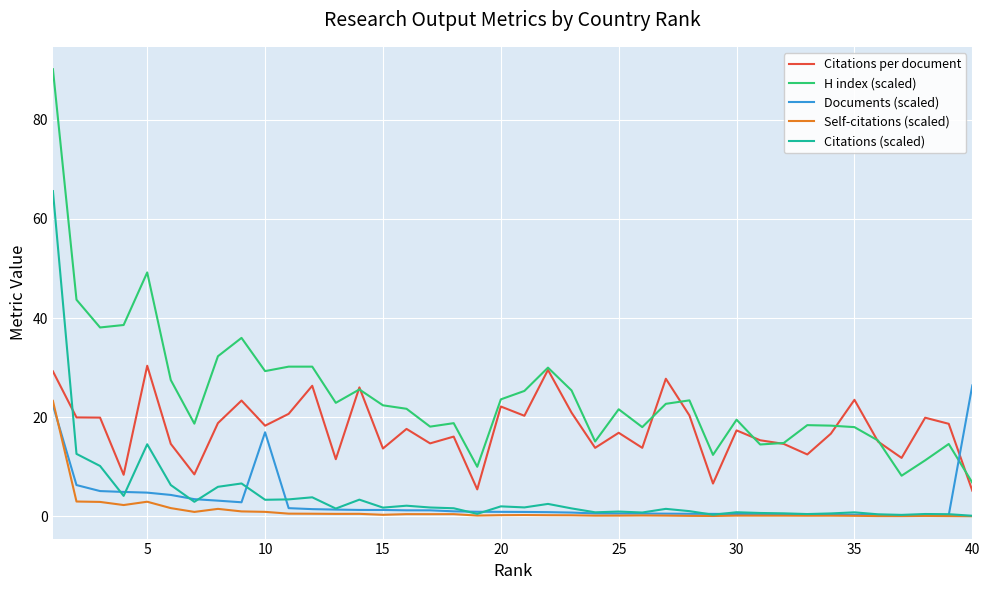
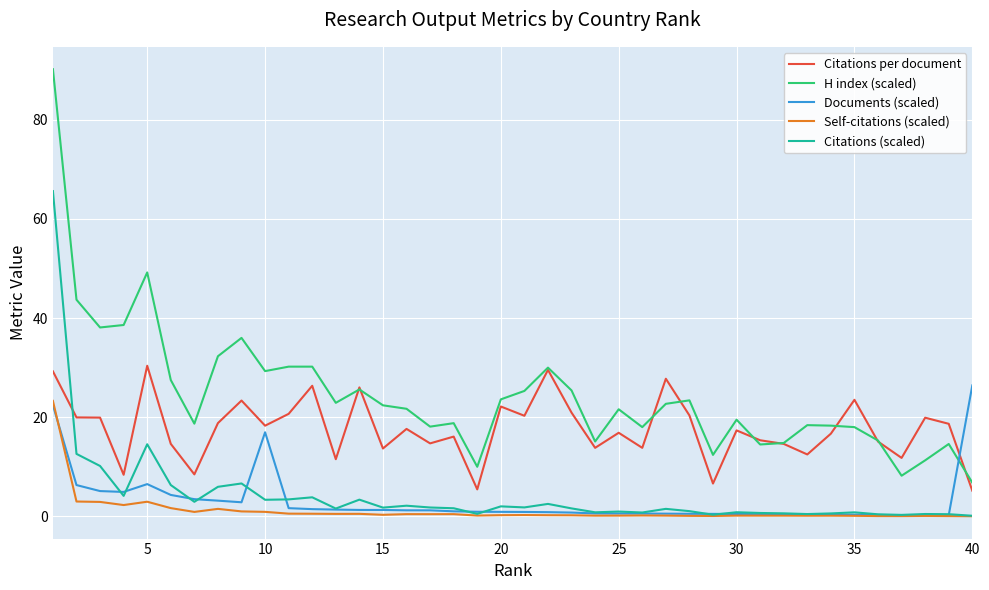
Documents (scaled), 5: 5 -> 7
